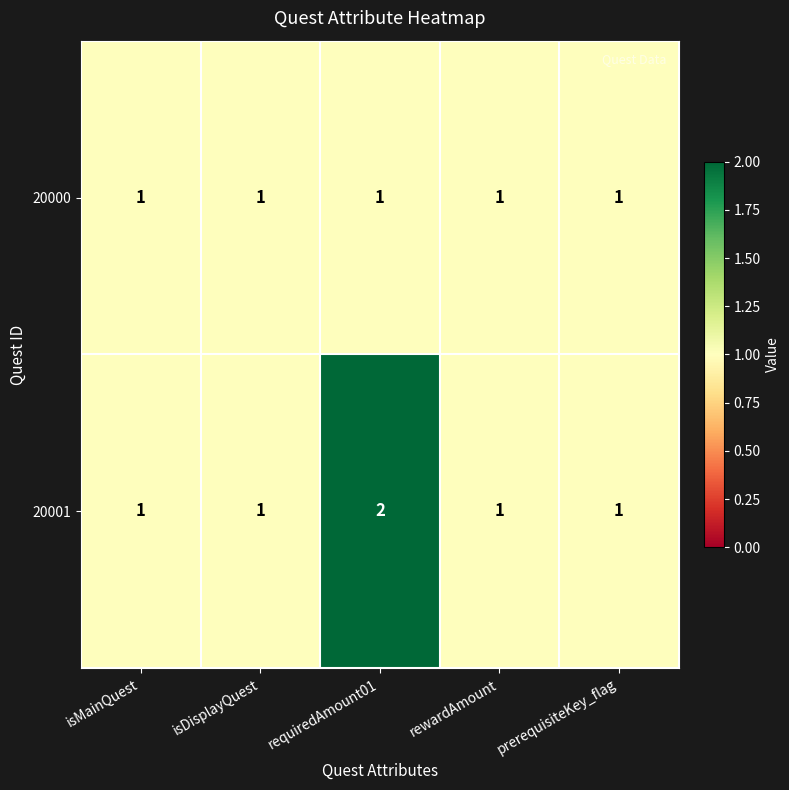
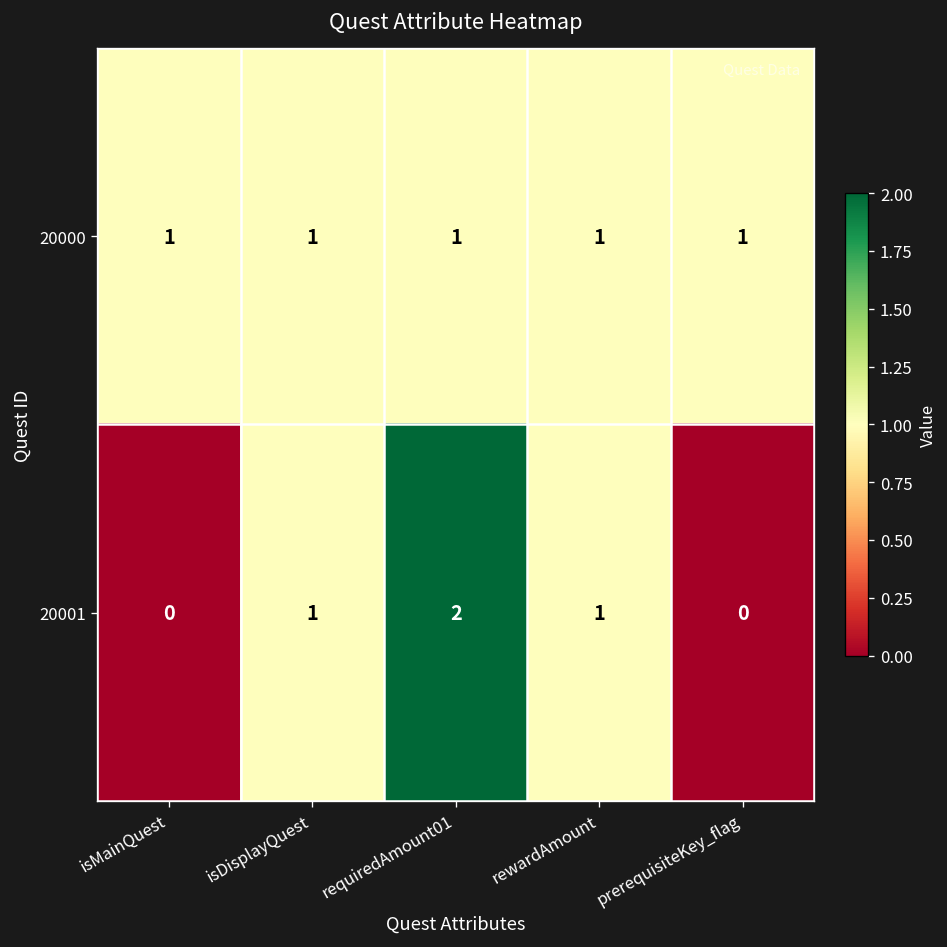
20001, isMainQuest: 1 -> 0
20001, prerequisiteKey_flag: 1 -> 0
